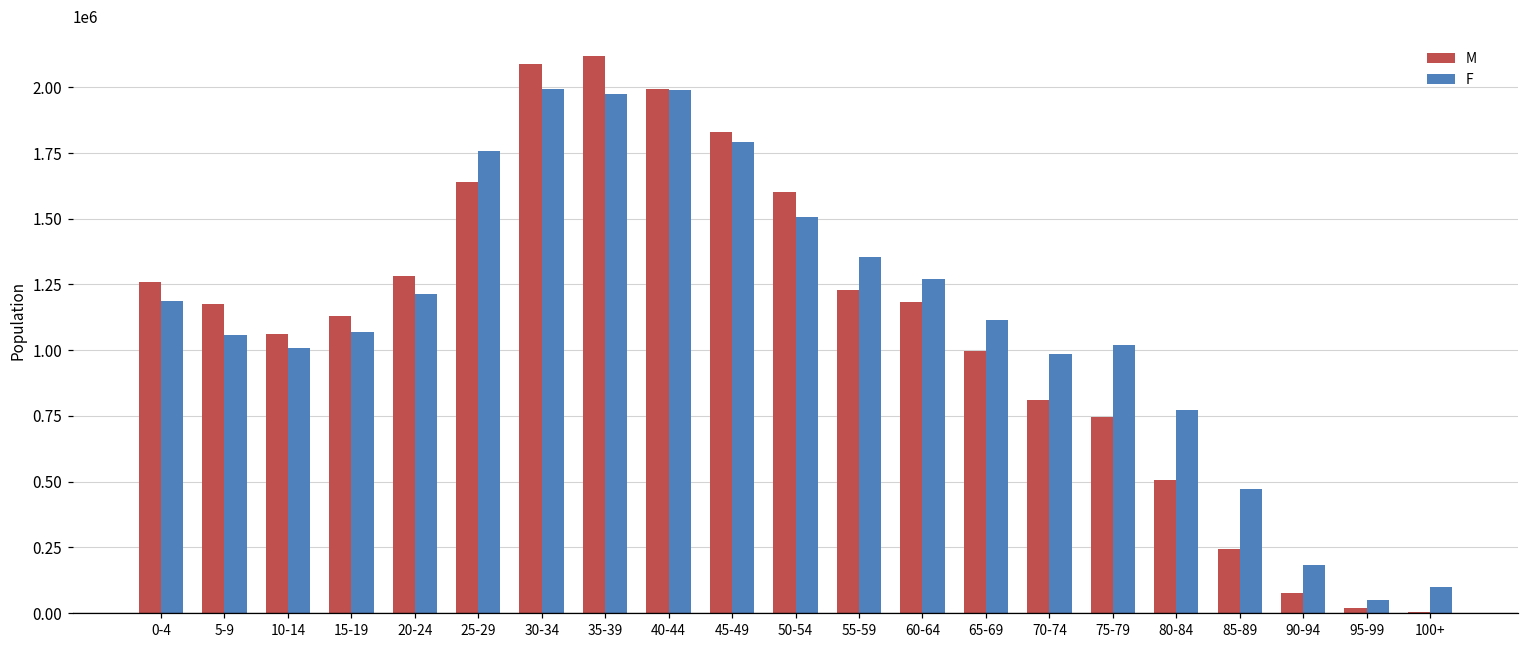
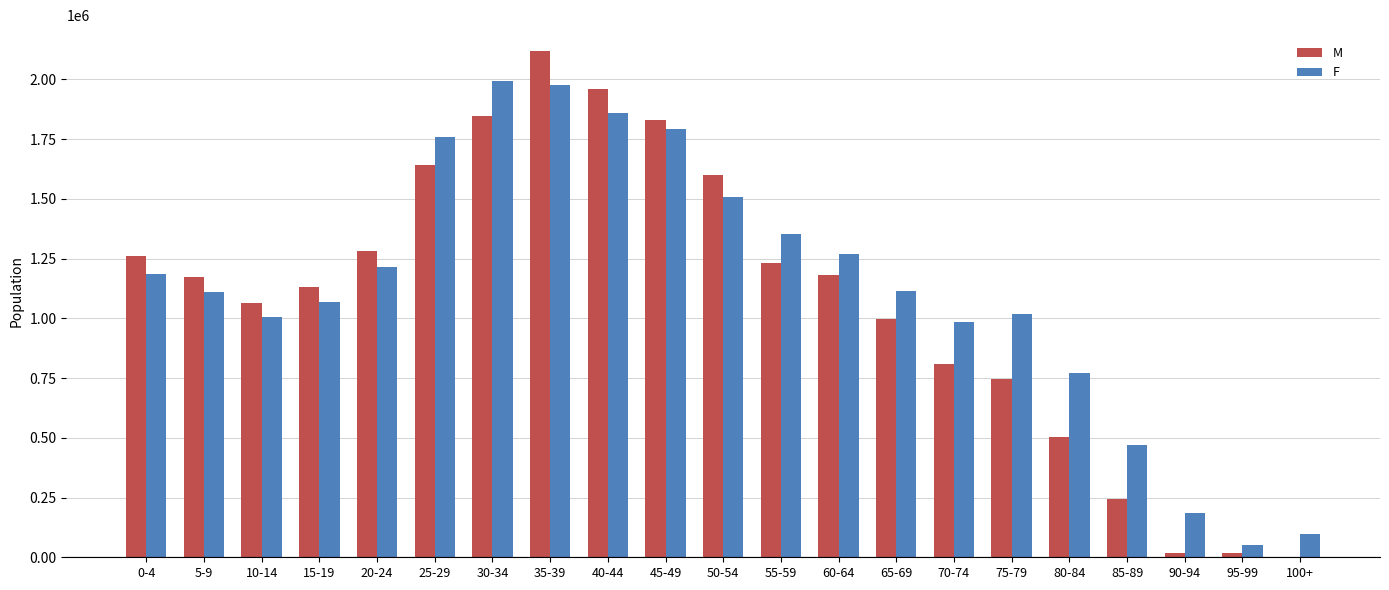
F, 5-9: 1060000 -> 1110000
M, 30-34: 2090000 -> 1850000
M, 40-44: 1990000 -> 1960000
F, 40-44: 1990000 -> 1860000
M, 90-94: 70000 -> 20000
